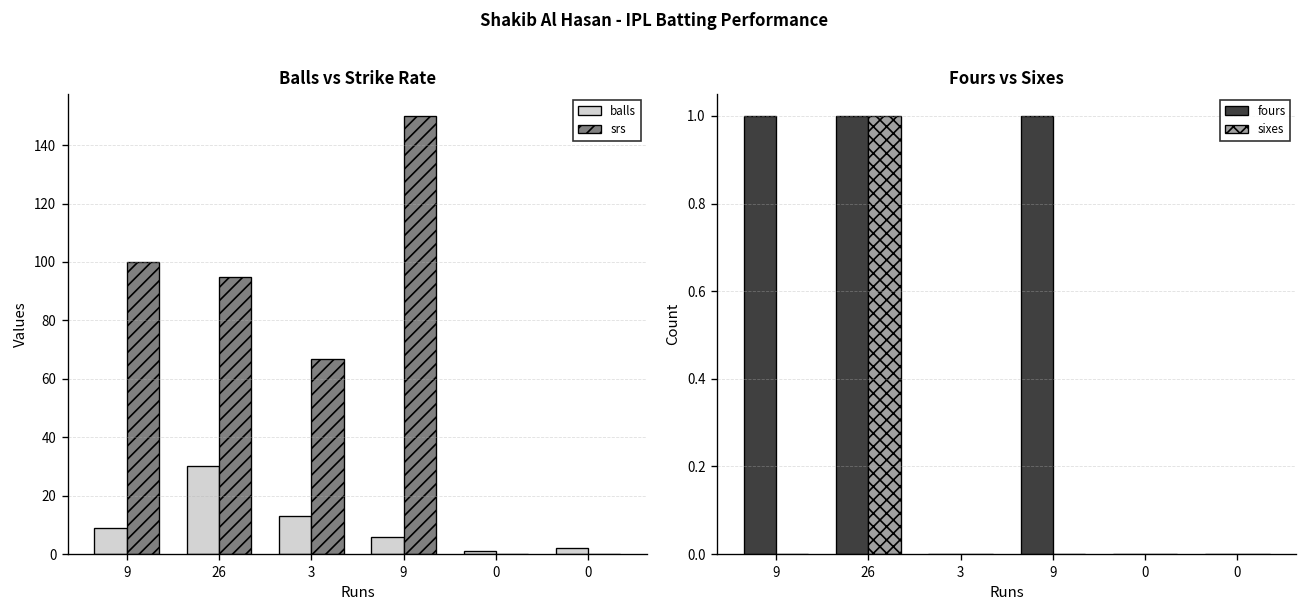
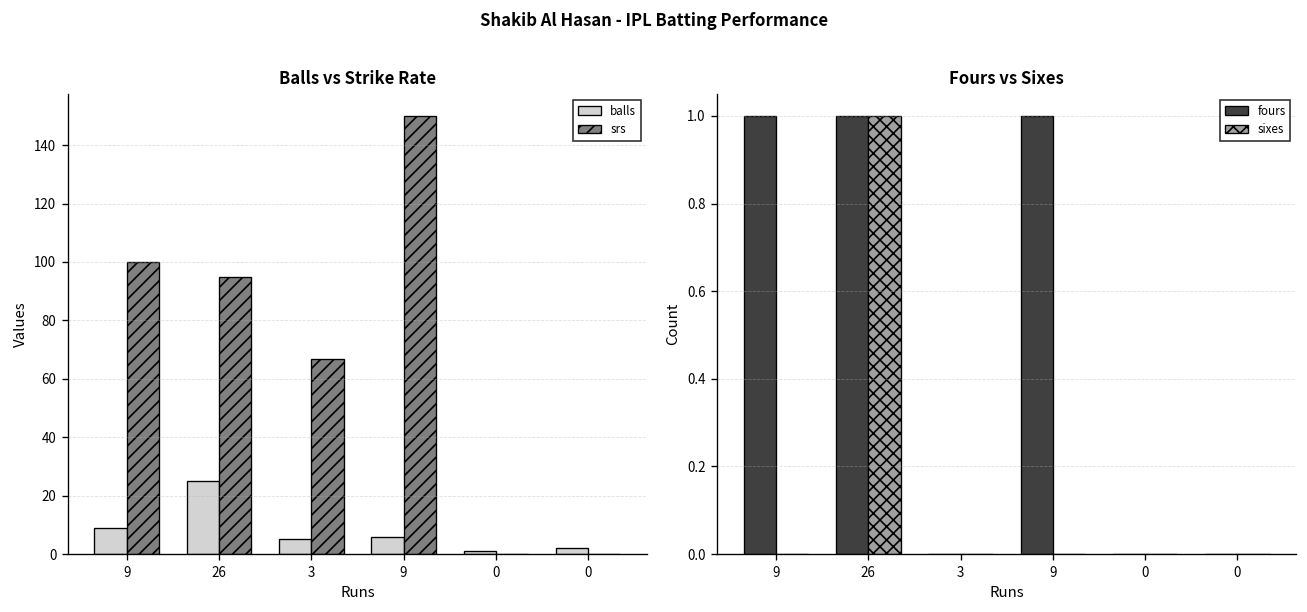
Balls vs Strike Rate, balls, 26: 30 -> 25
Balls vs Strike Rate, balls, 3: 13 -> 5
